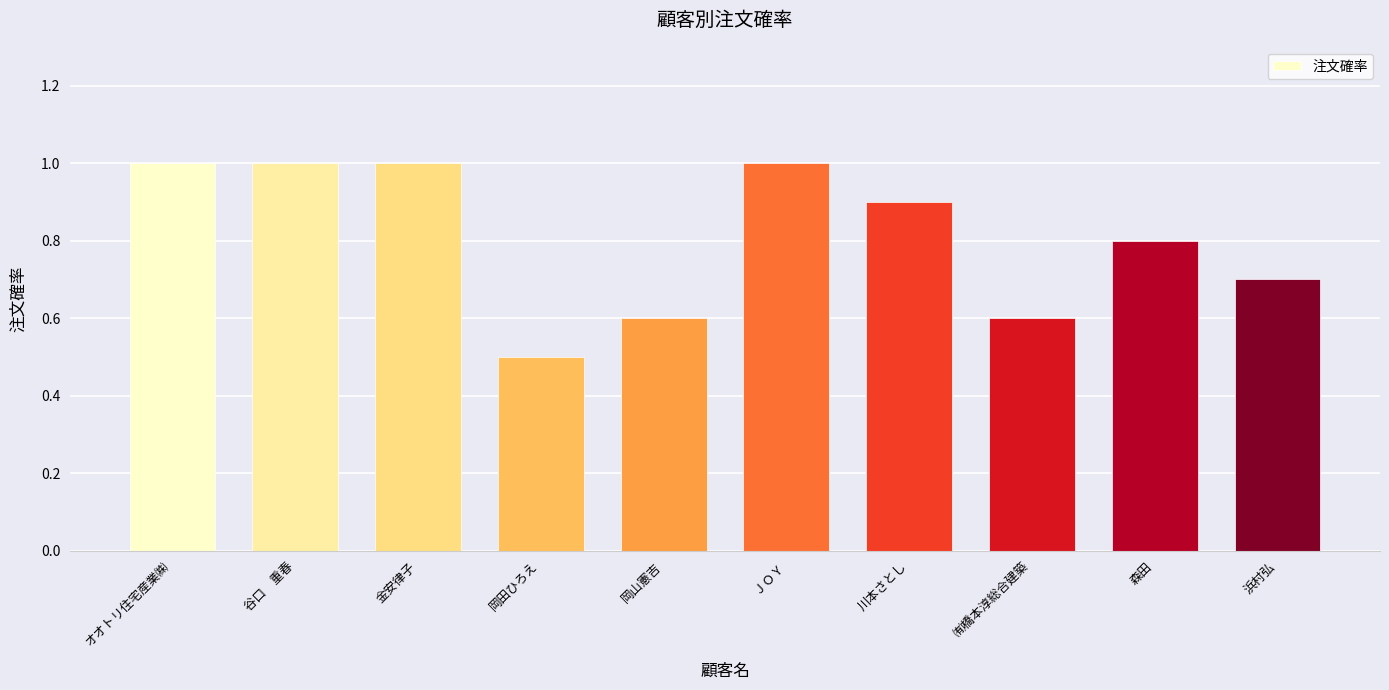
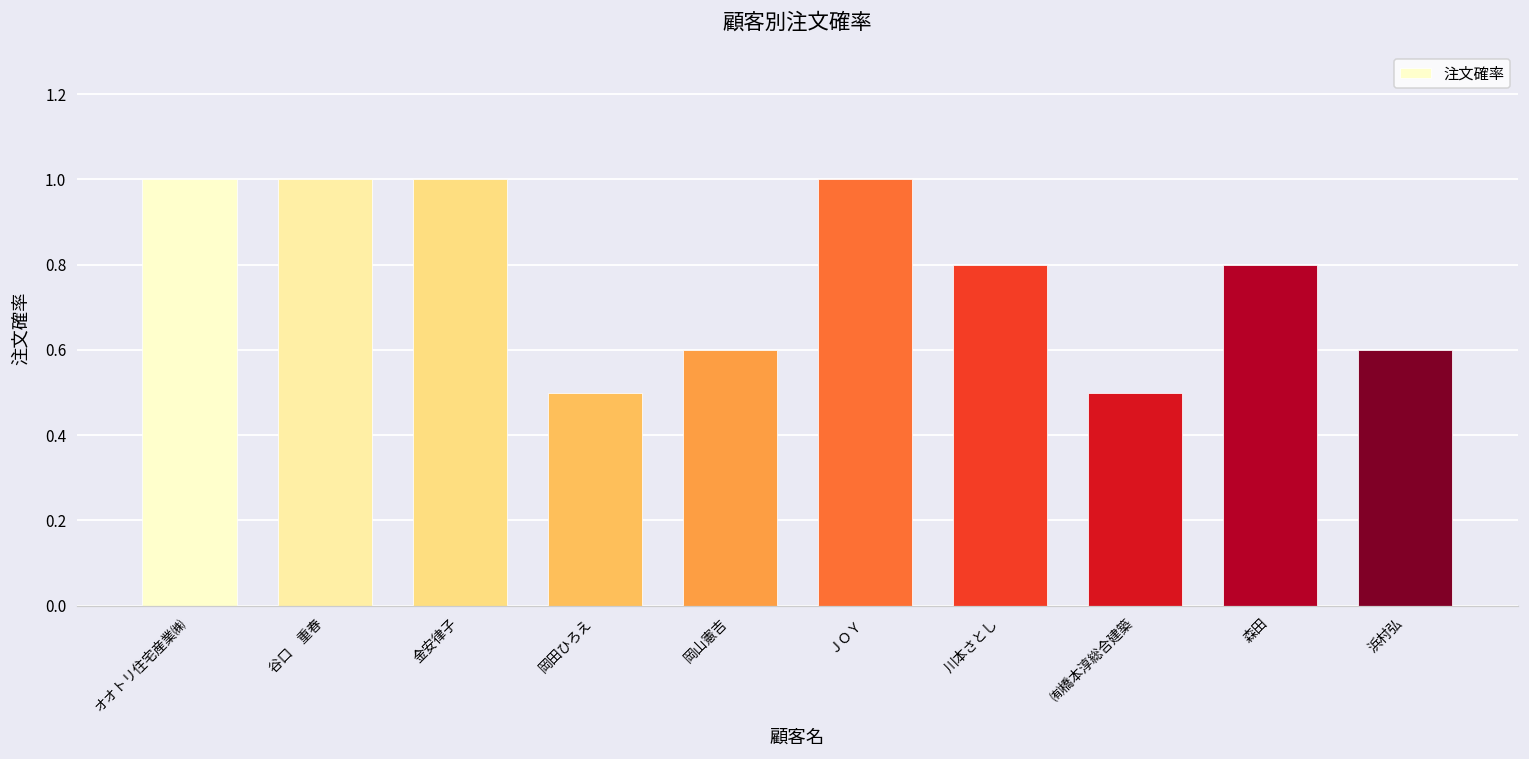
川本さとし: 0.9 -> 0.8
㈲橋本淳総合建築: 0.6 -> 0.5
浜村弘: 0.7 -> 0.6
